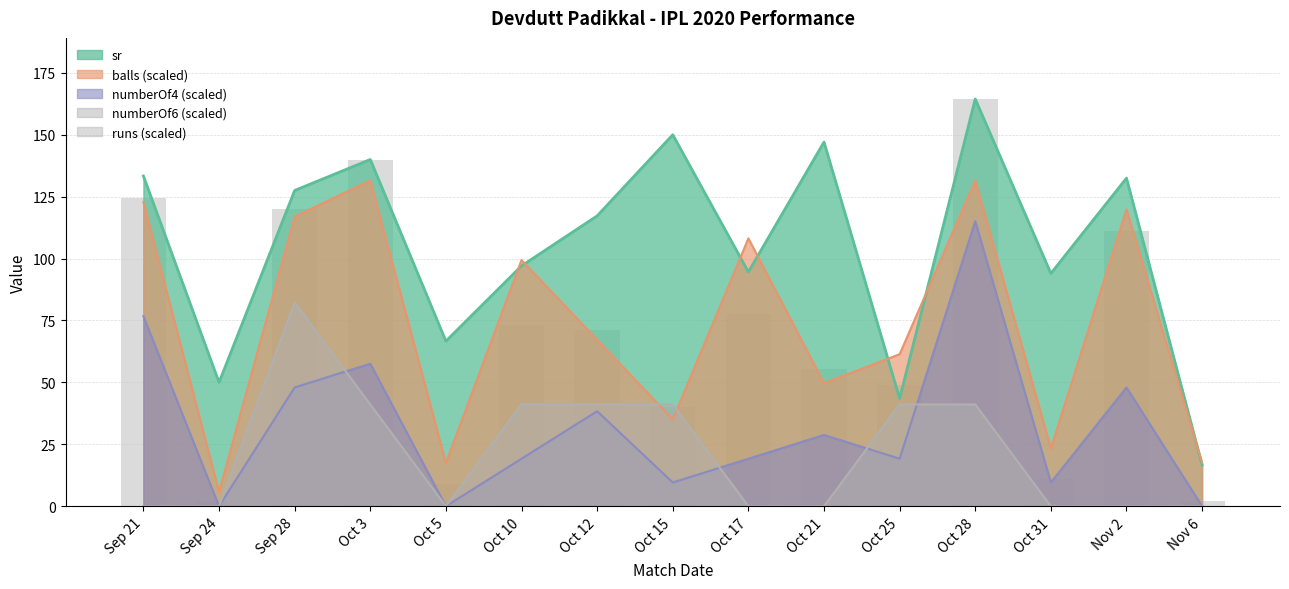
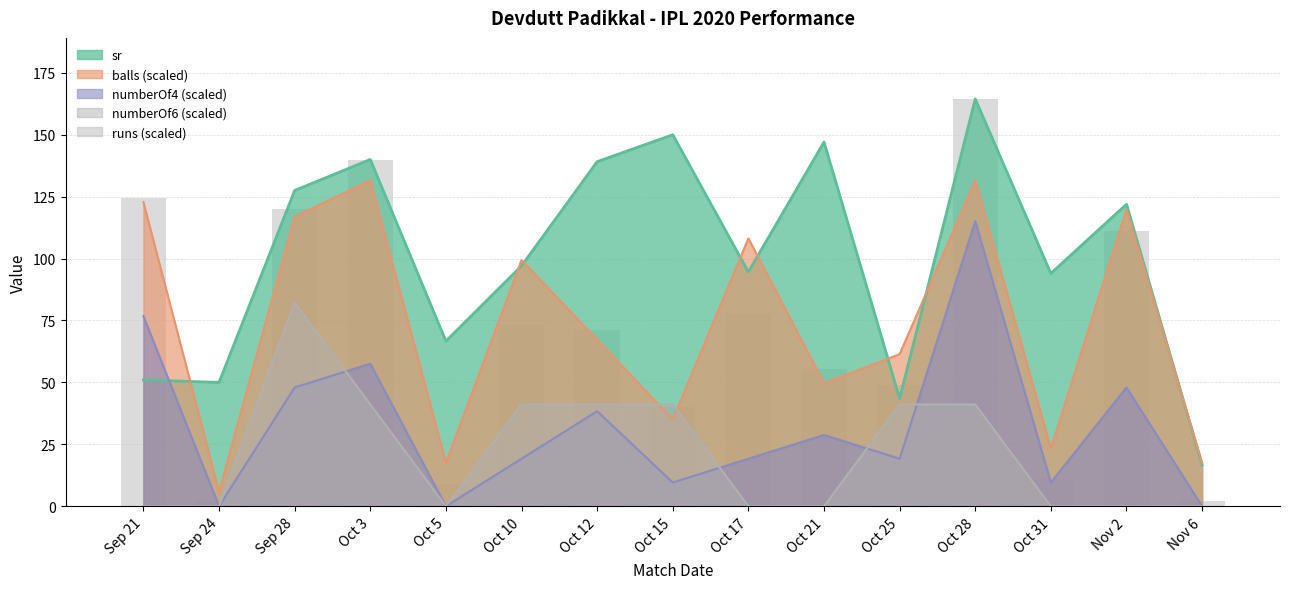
sr, Sep 21: 133 -> 51
sr, Oct 12: 117 -> 139
sr, Nov 2: 132 -> 122
